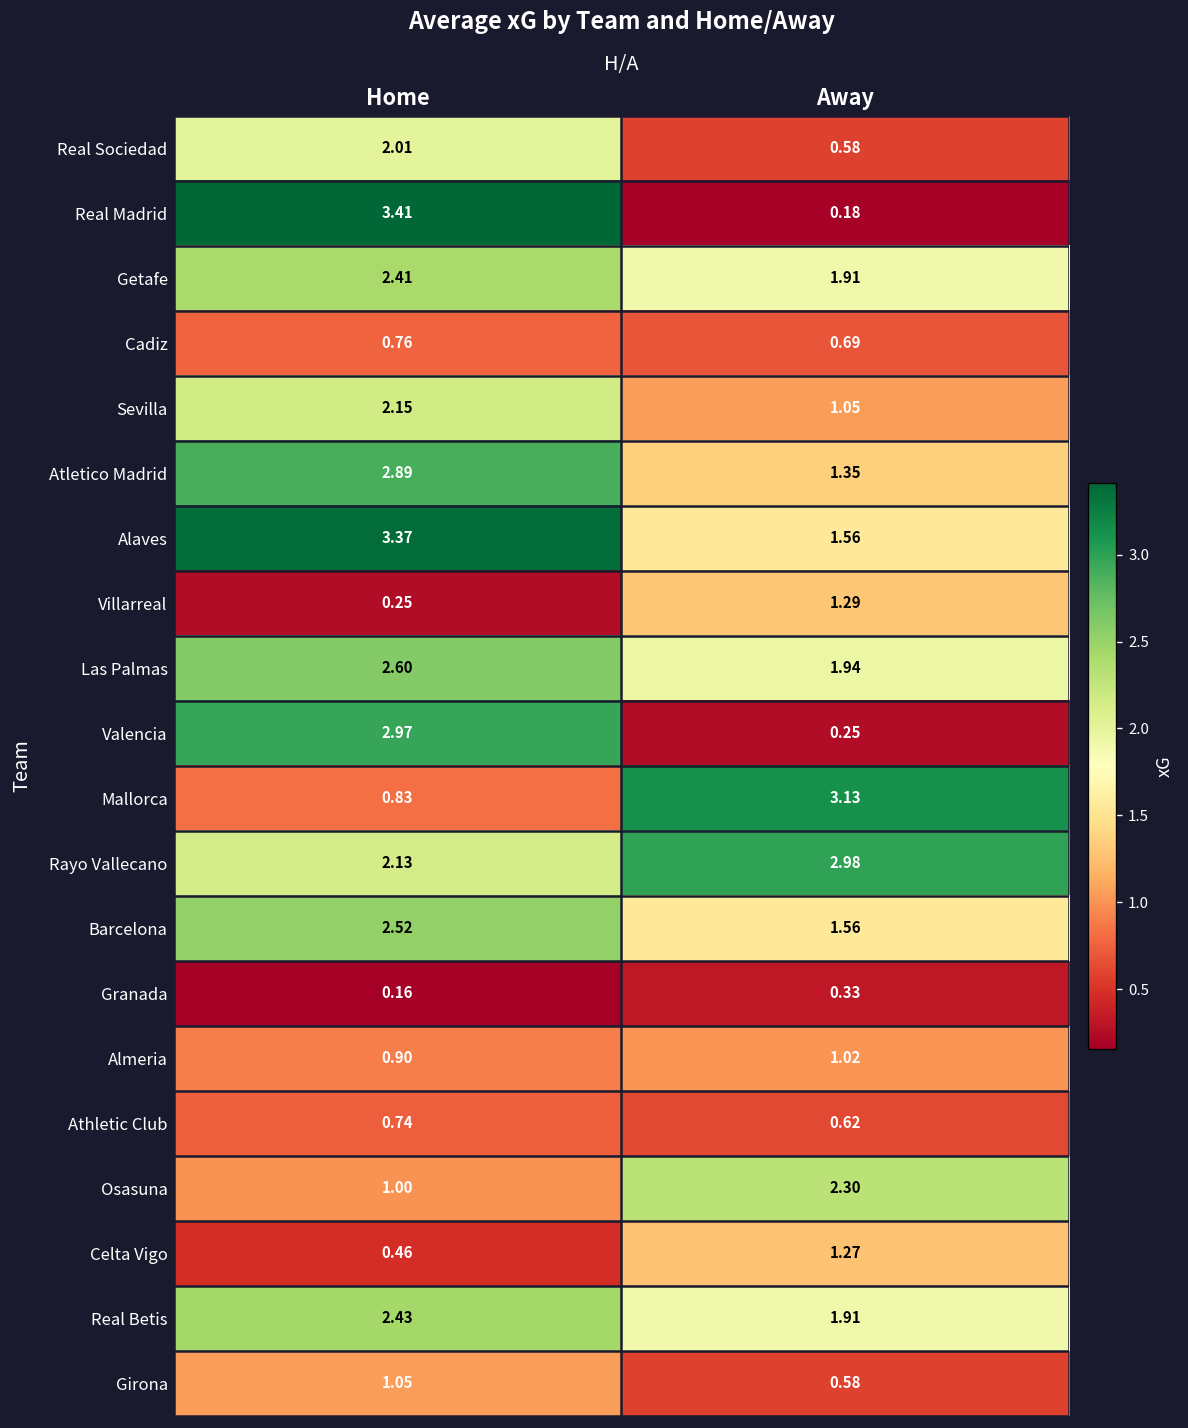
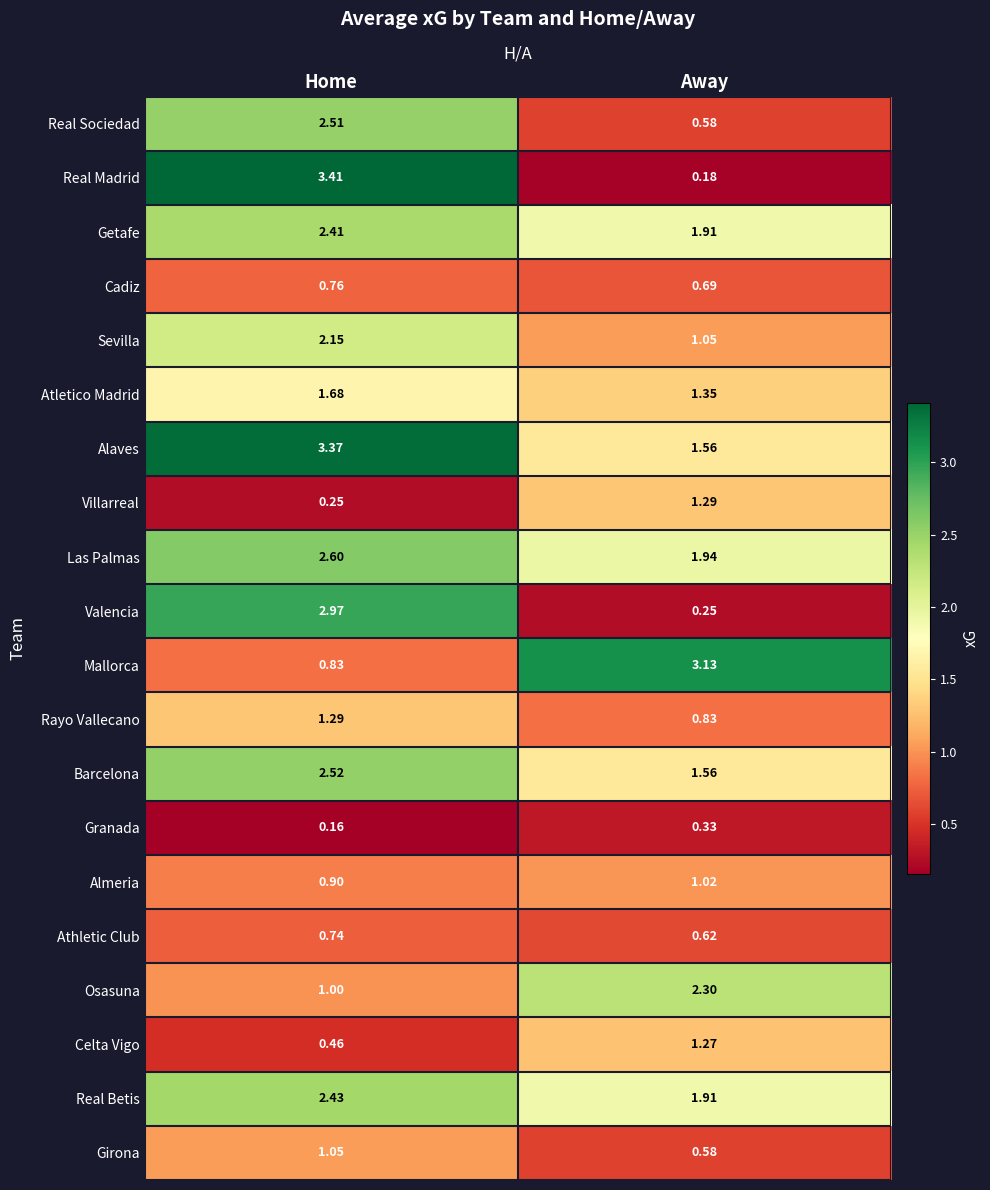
Real Sociedad, Home: 2.01 -> 2.51
Atletico Madrid, Home: 2.89 -> 1.68
Rayo Vallecano, Home: 2.13 -> 1.29
Rayo Vallecano, Away: 2.98 -> 0.83
